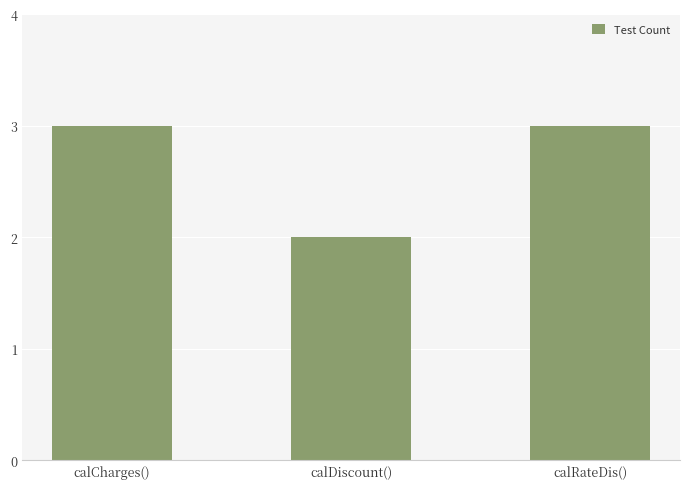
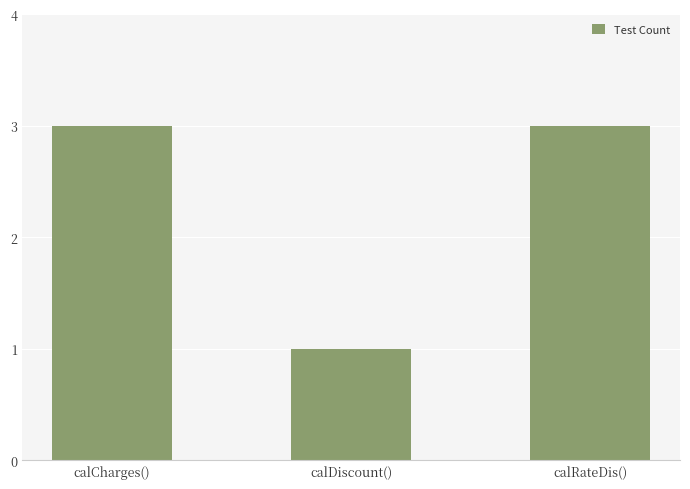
calDiscount(): 2 -> 1
